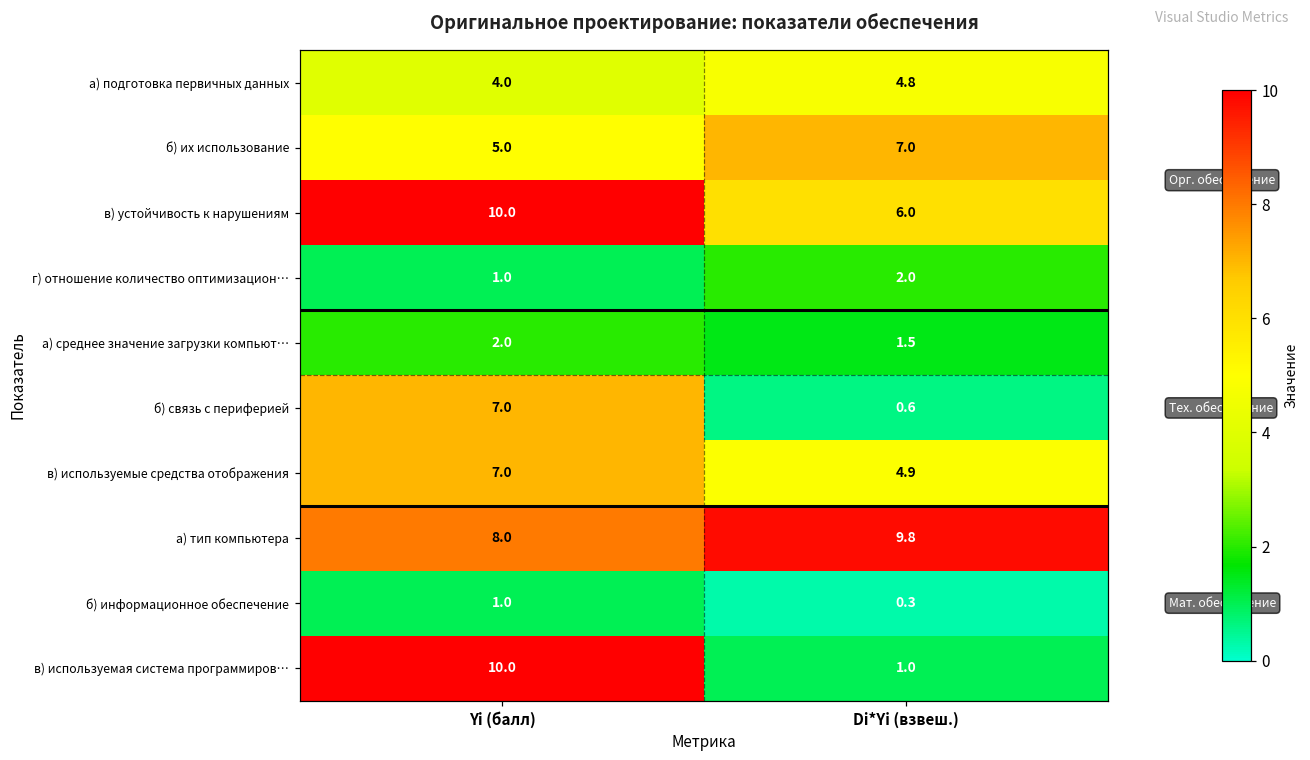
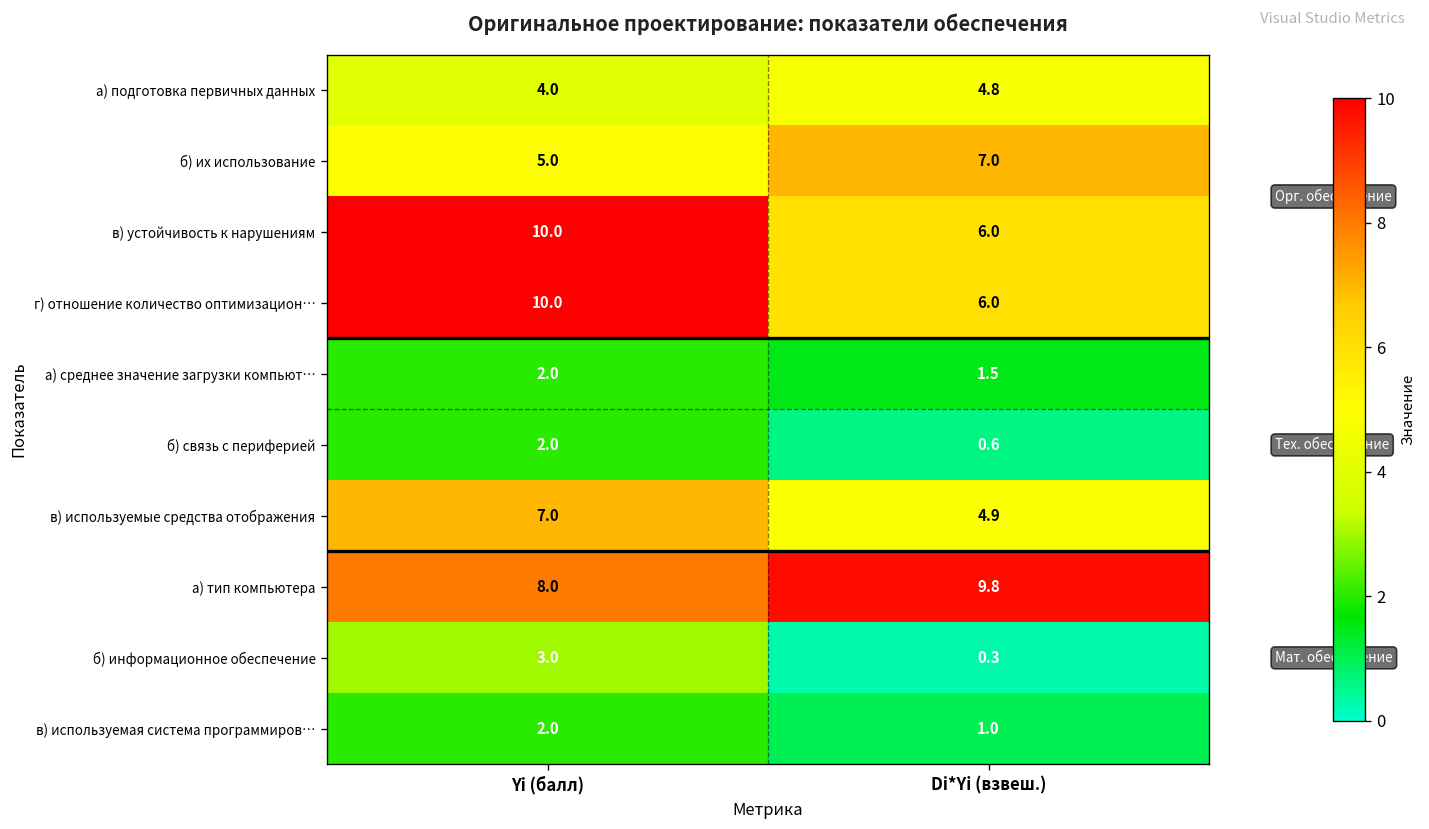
г) отношение количество оптимизацион…, Yi (балл): 1.0 -> 10.0
г) отношение количество оптимизацион…, Di*Yi (взвеш.): 2.0 -> 6.0
б) связь с периферией, Yi (балл): 7.0 -> 2.0
б) информационное обеспечение, Yi (балл): 1.0 -> 3.0
в) используемая система программиров…, Yi (балл): 10.0 -> 2.0
